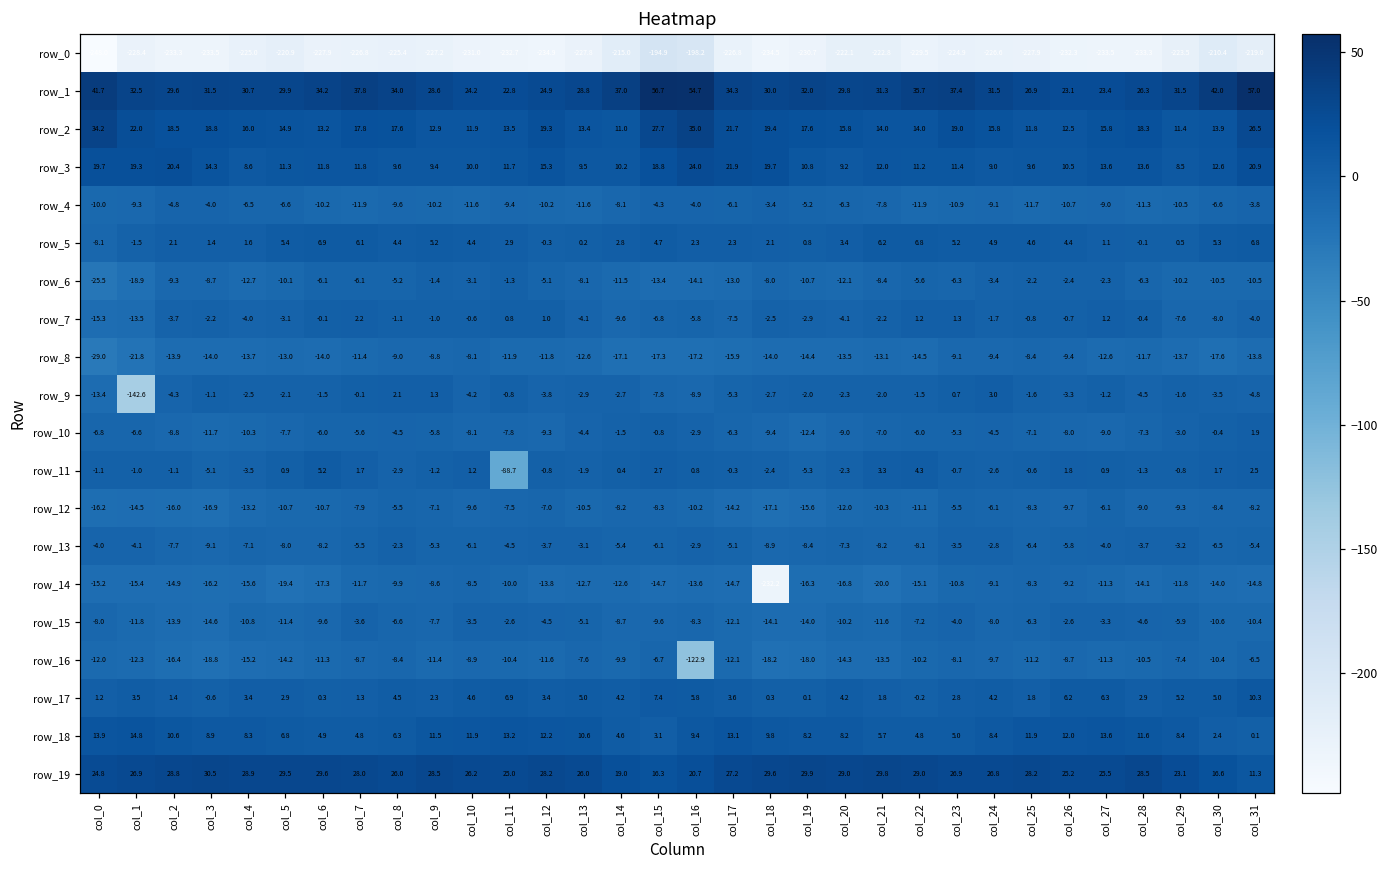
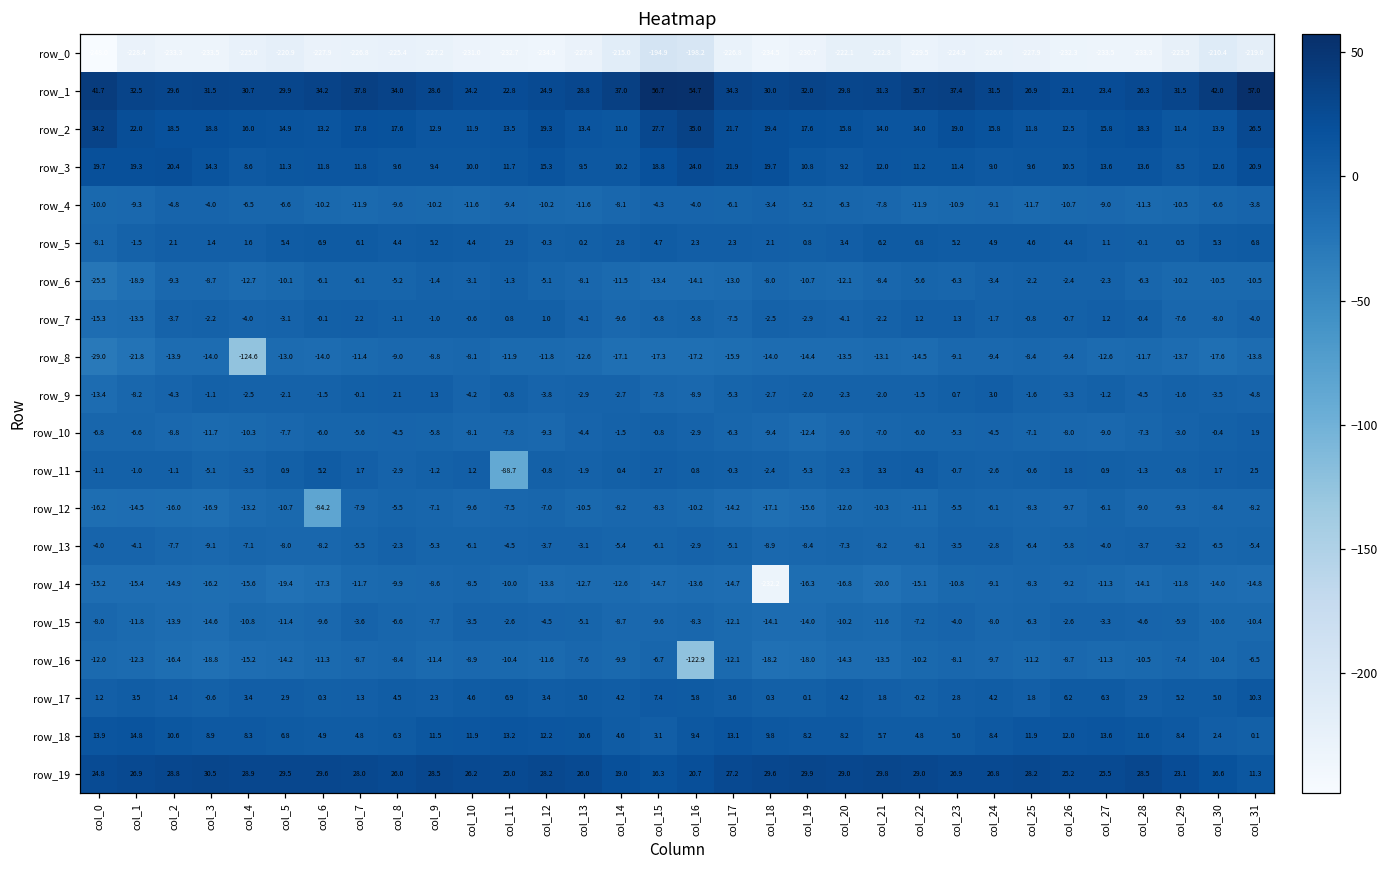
row_8, col_4: -13.7 -> -124.6
row_9, col_1: -142.6 -> -8.2
row_12, col_6: -10.7 -> -84.2
